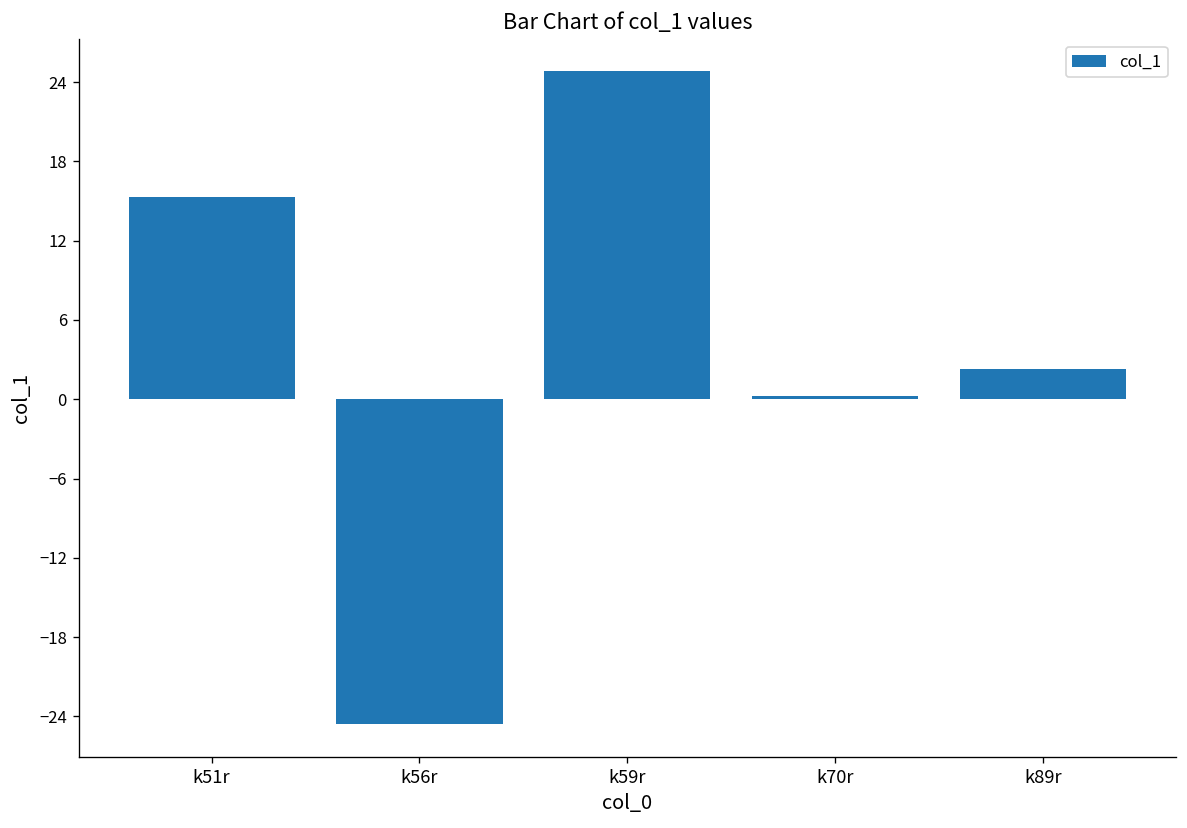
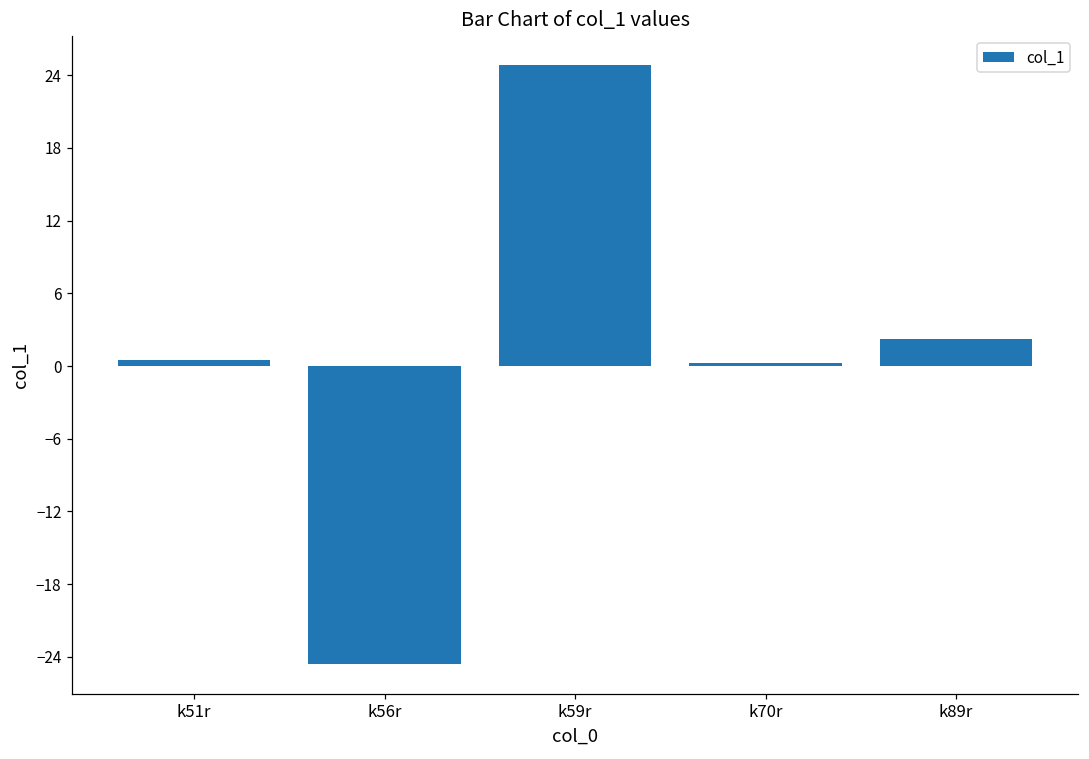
k51r: 15.3 -> 0.5
